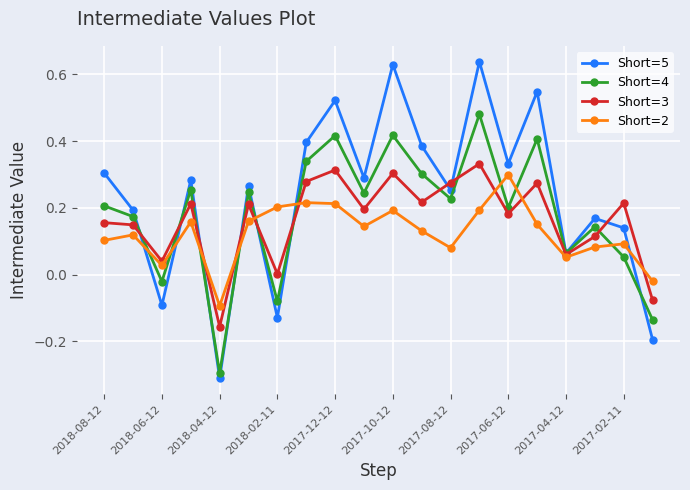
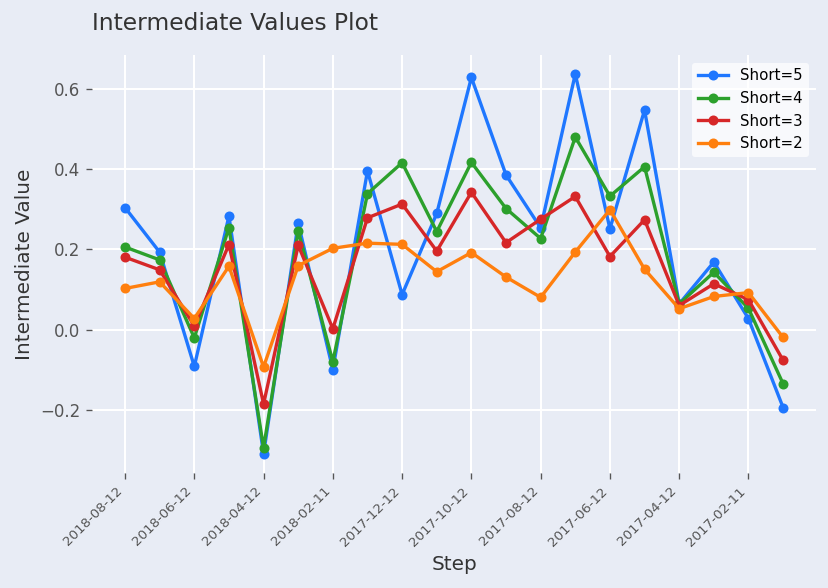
Short=3, 2018-08-12: 0.16 -> 0.18
Short=3, 2018-06-12: 0.04 -> 0.01
Short=3, 2018-04-12: -0.16 -> -0.19
Short=5, 2018-02-11: -0.13 -> -0.10
Short=5, 2017-12-12: 0.52 -> 0.09
Short=3, 2017-10-12: 0.30 -> 0.34
Short=5, 2017-06-12: 0.33 -> 0.25
Short=4, 2017-06-12: 0.20 -> 0.33
Short=5, 2017-02-11: 0.14 -> 0.03
Short=3, 2017-02-11: 0.21 -> 0.07
